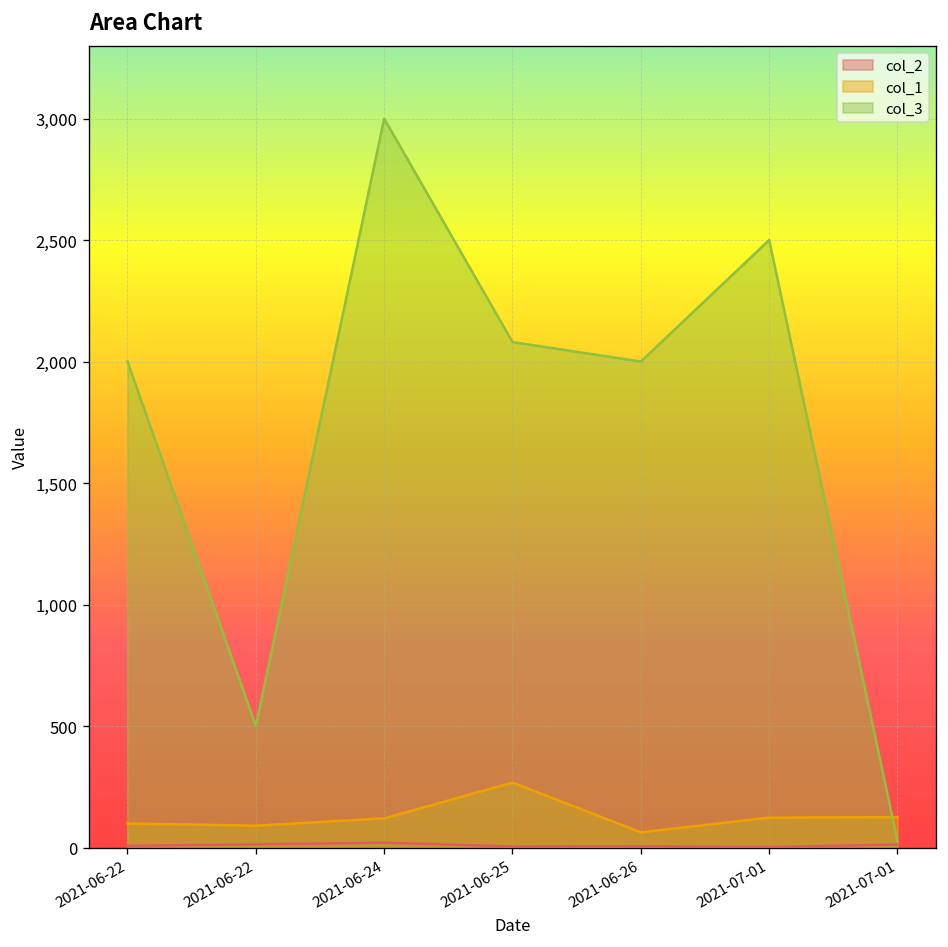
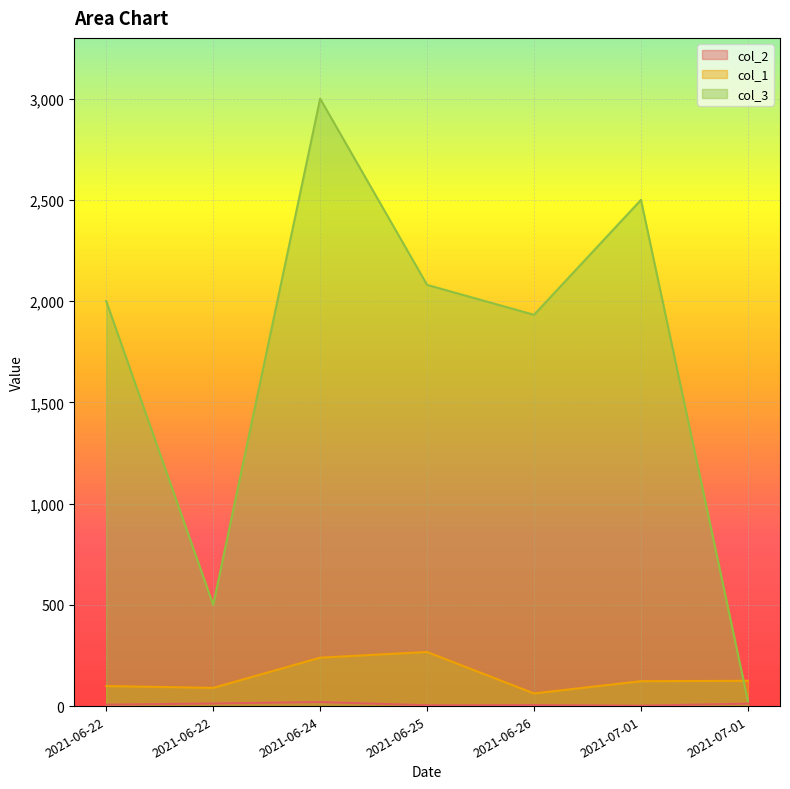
col_1, 2021-06-24: 120 -> 240
col_3, 2021-06-26: 2,000 -> 1,930
